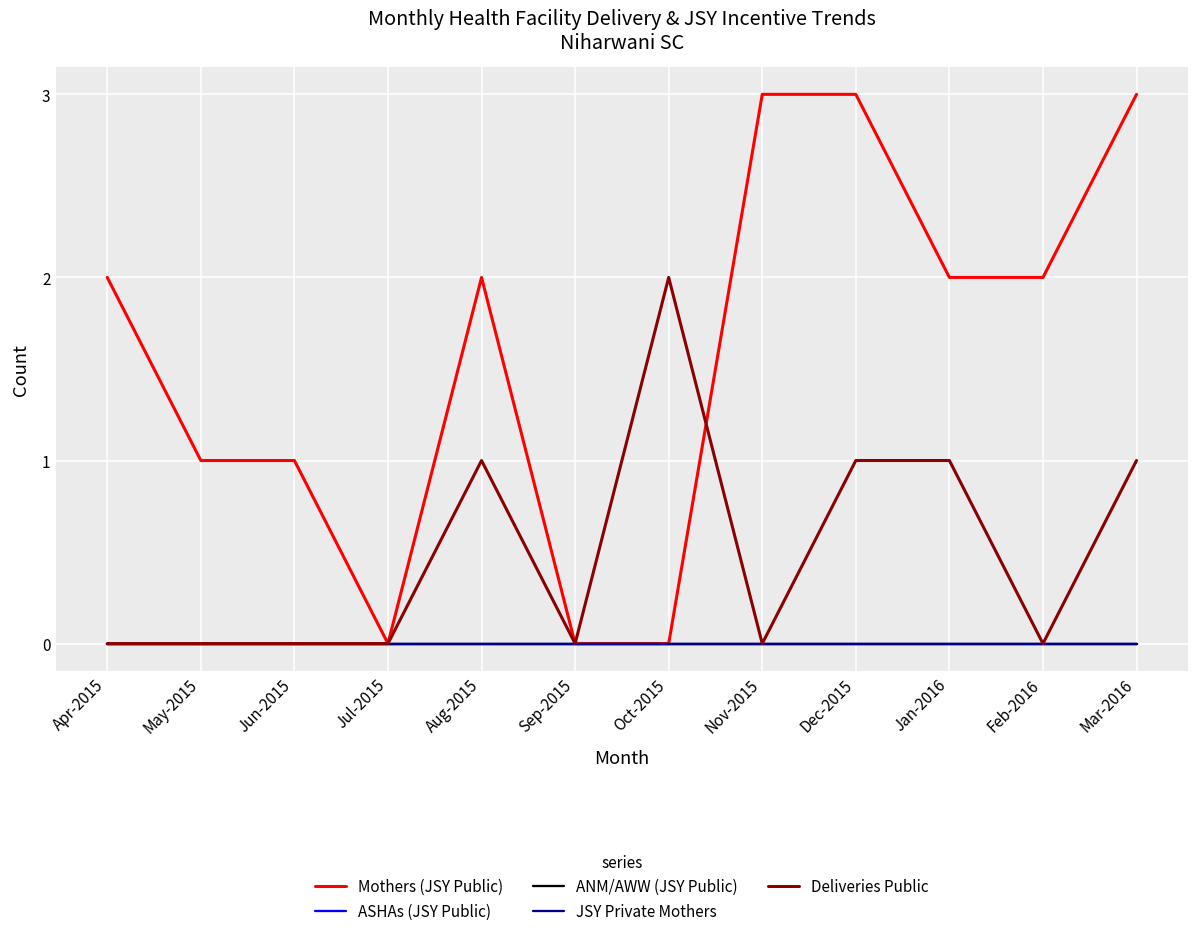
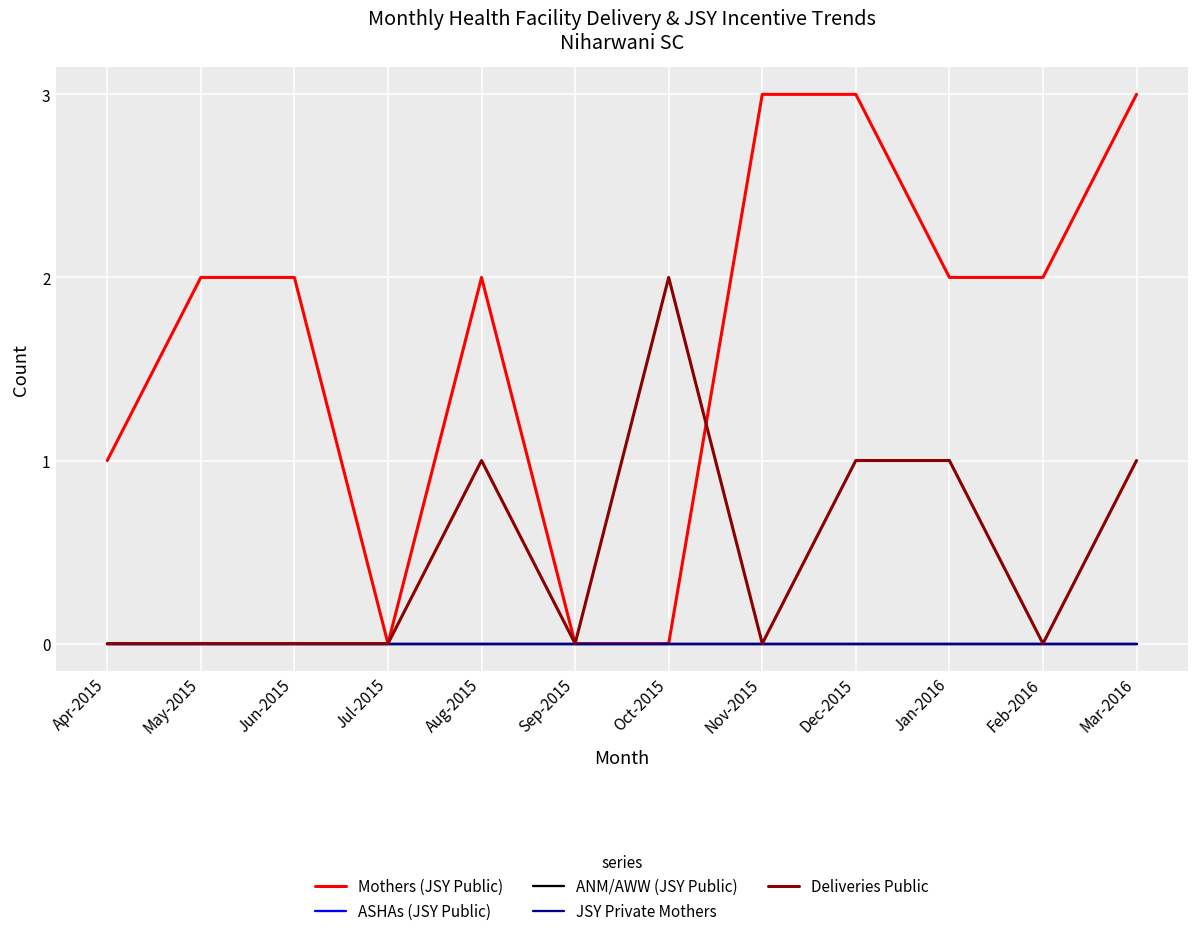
Mothers (JSY Public), Apr-2015: 2 -> 1
Mothers (JSY Public), May-2015: 1 -> 2
Mothers (JSY Public), Jun-2015: 1 -> 2
